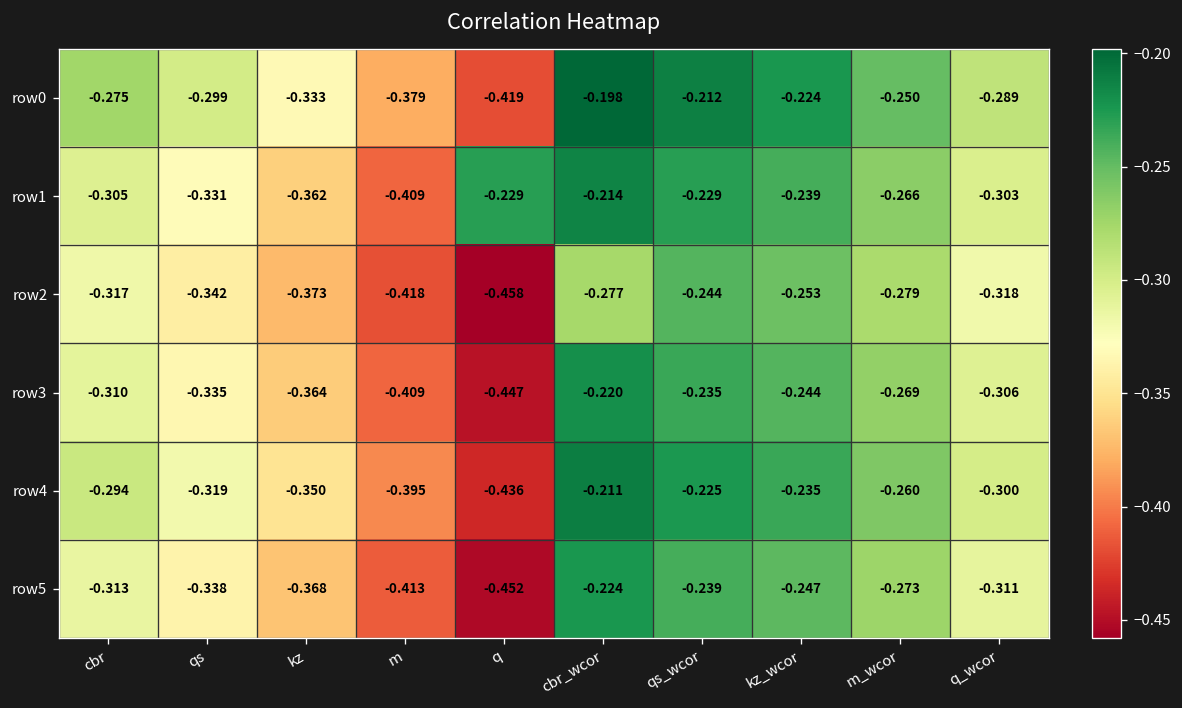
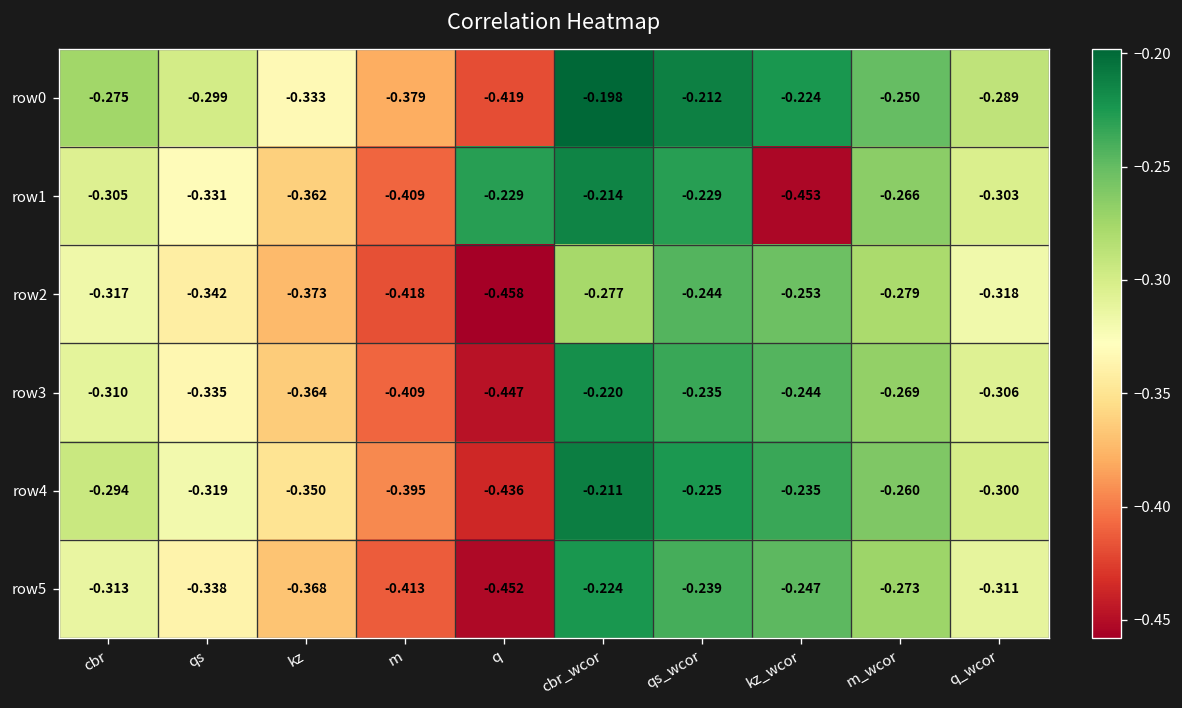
row1, kz_wcor: -0.239 -> -0.453
